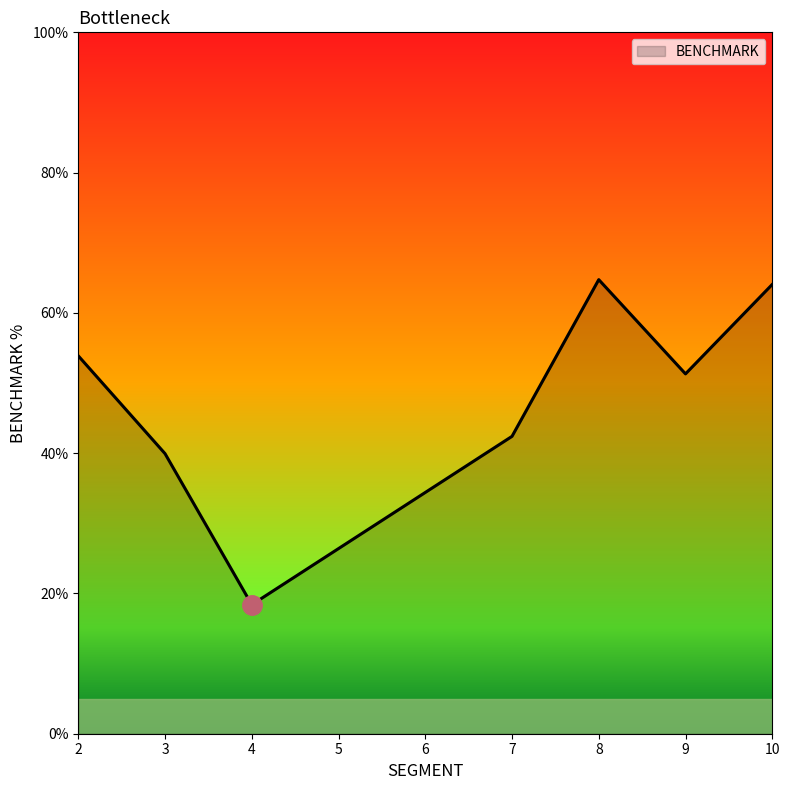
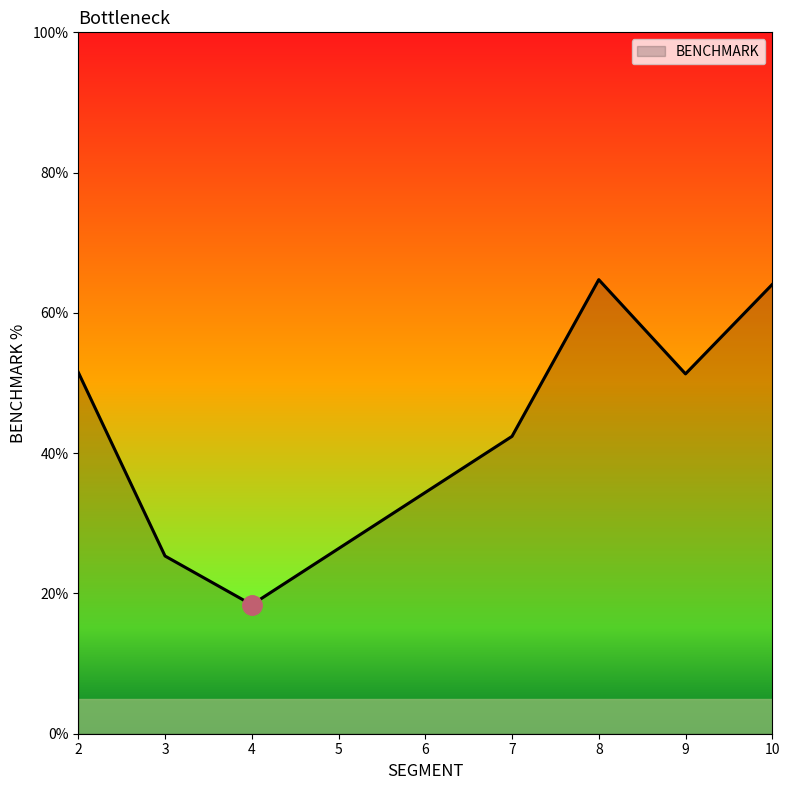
BENCHMARK, 2: 54% -> 52%
BENCHMARK, 3: 40% -> 25%
